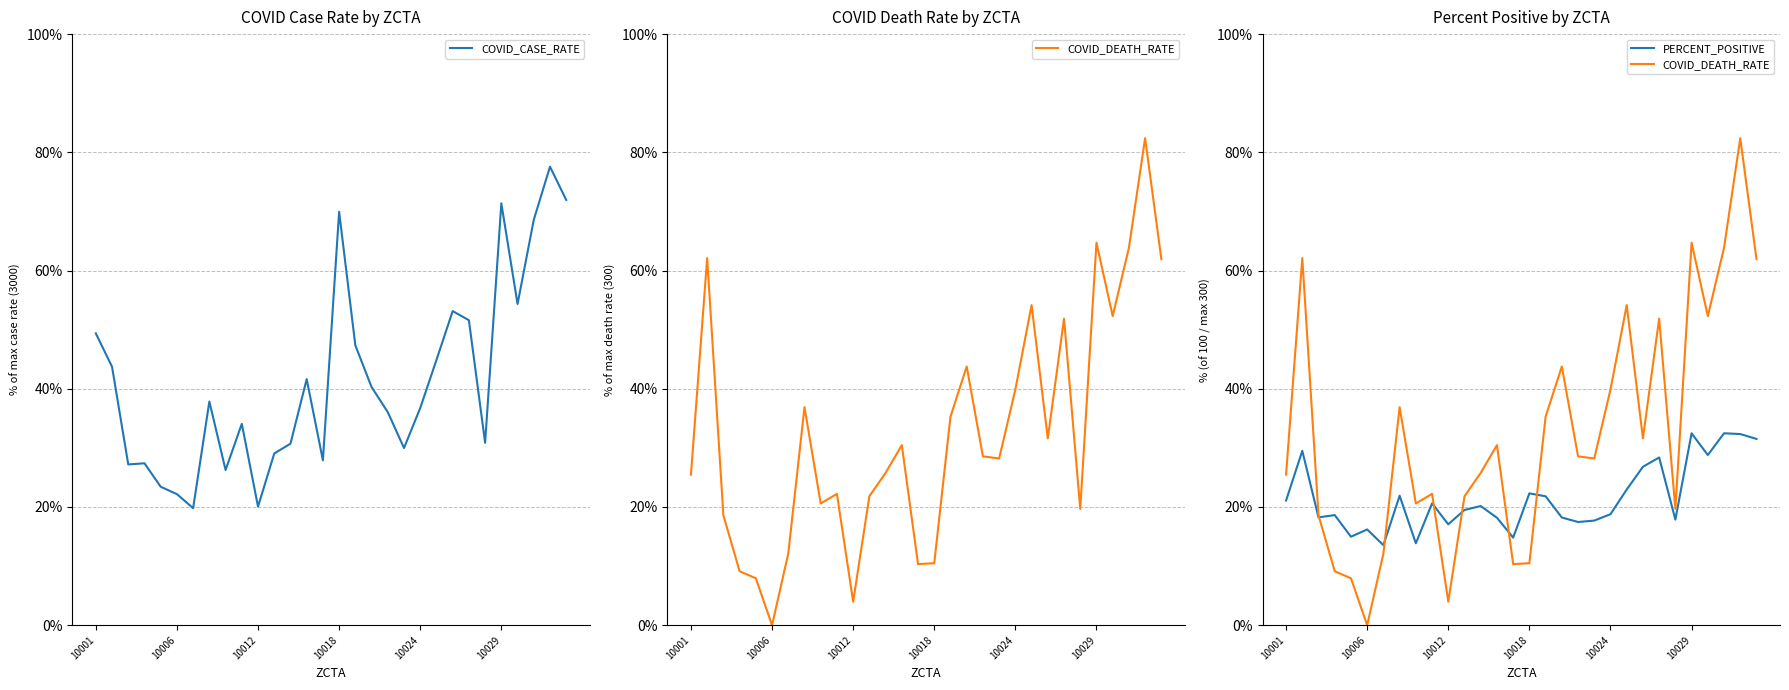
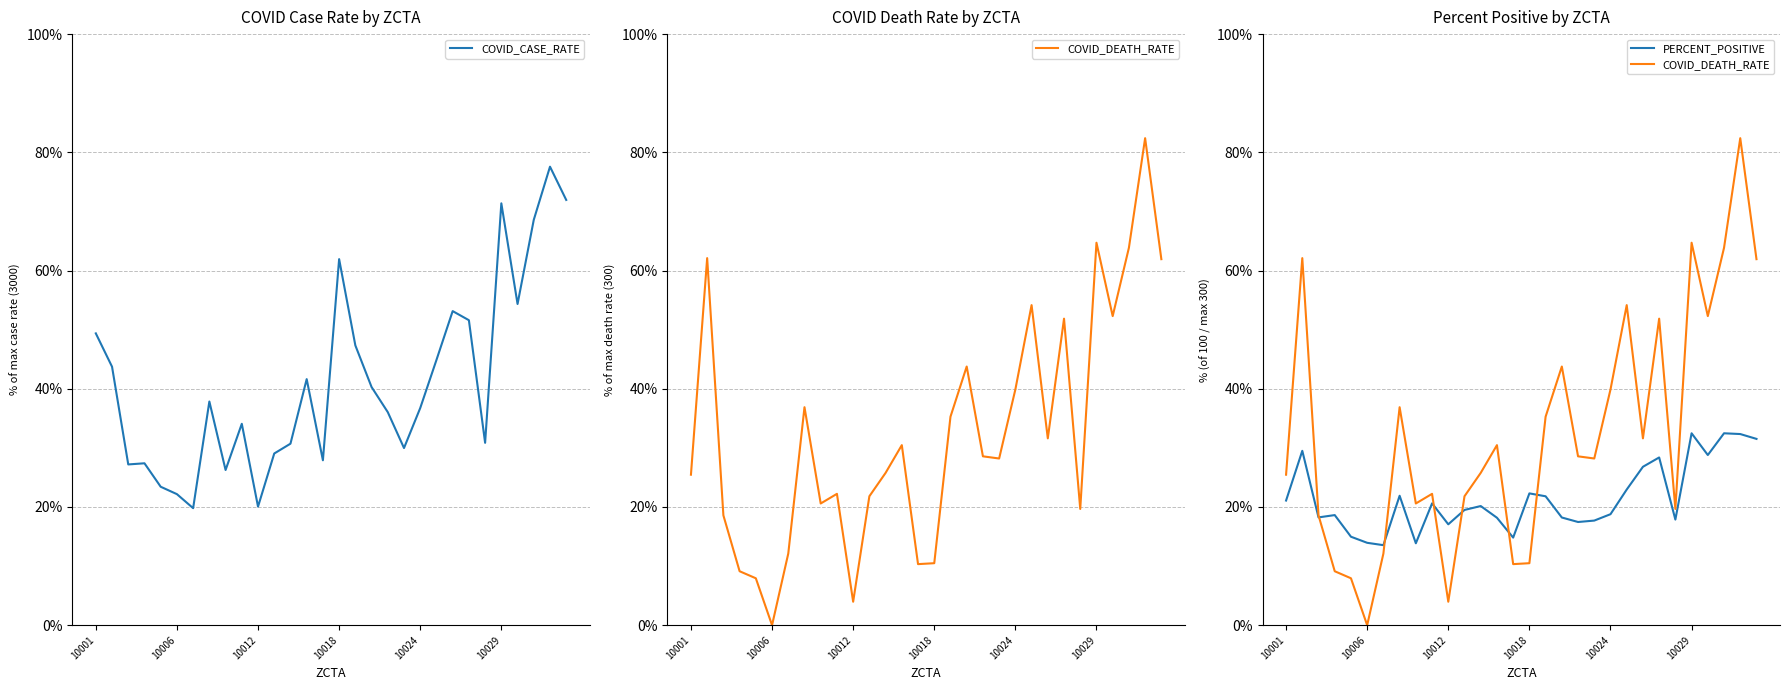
COVID Case Rate by ZCTA, 10018: 70% -> 62%
Percent Positive by ZCTA, PERCENT_POSITIVE, 10006: 16% -> 14%
